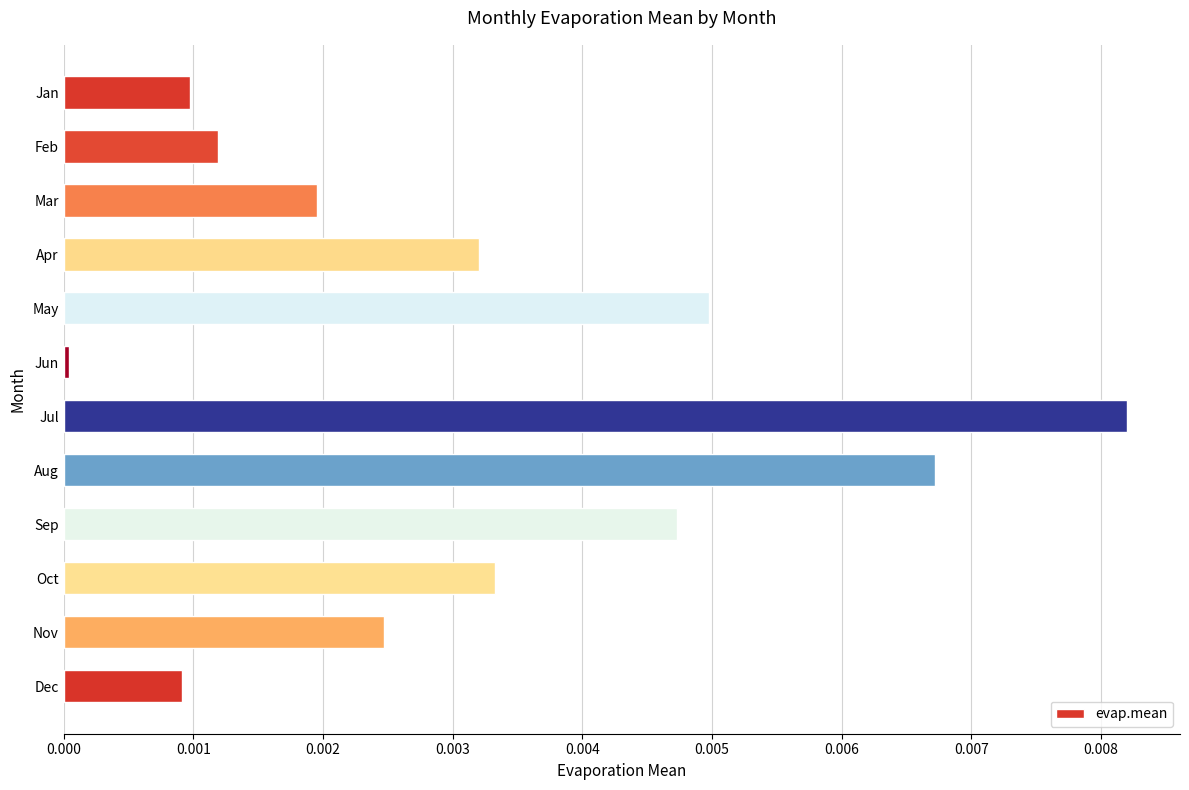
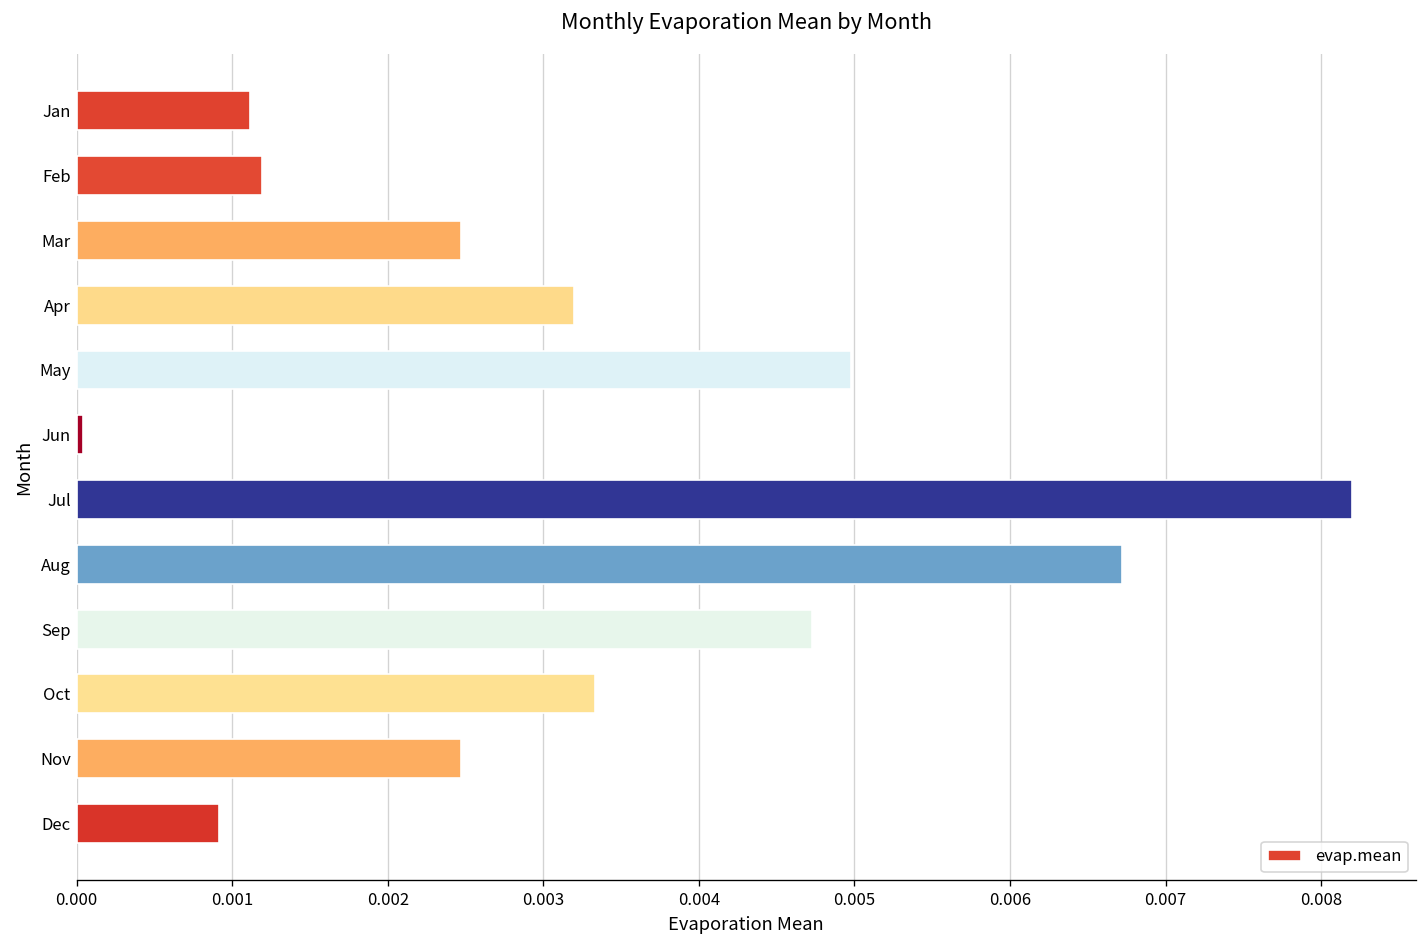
Jan: 0.00097 -> 0.00111
Mar: 0.00195 -> 0.00247
